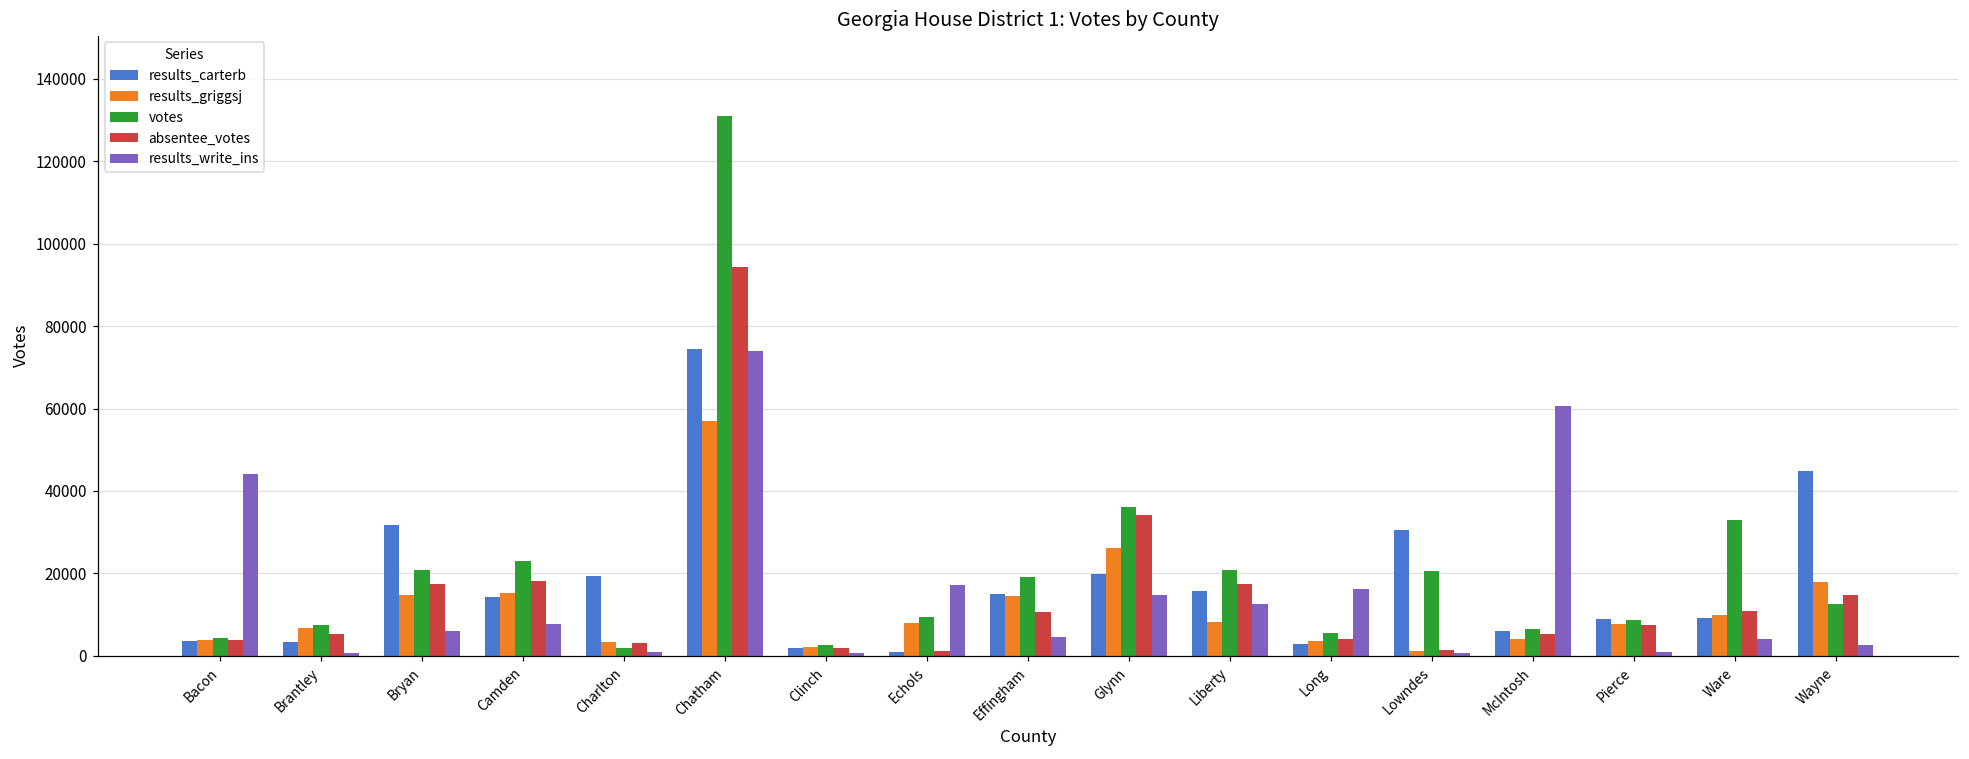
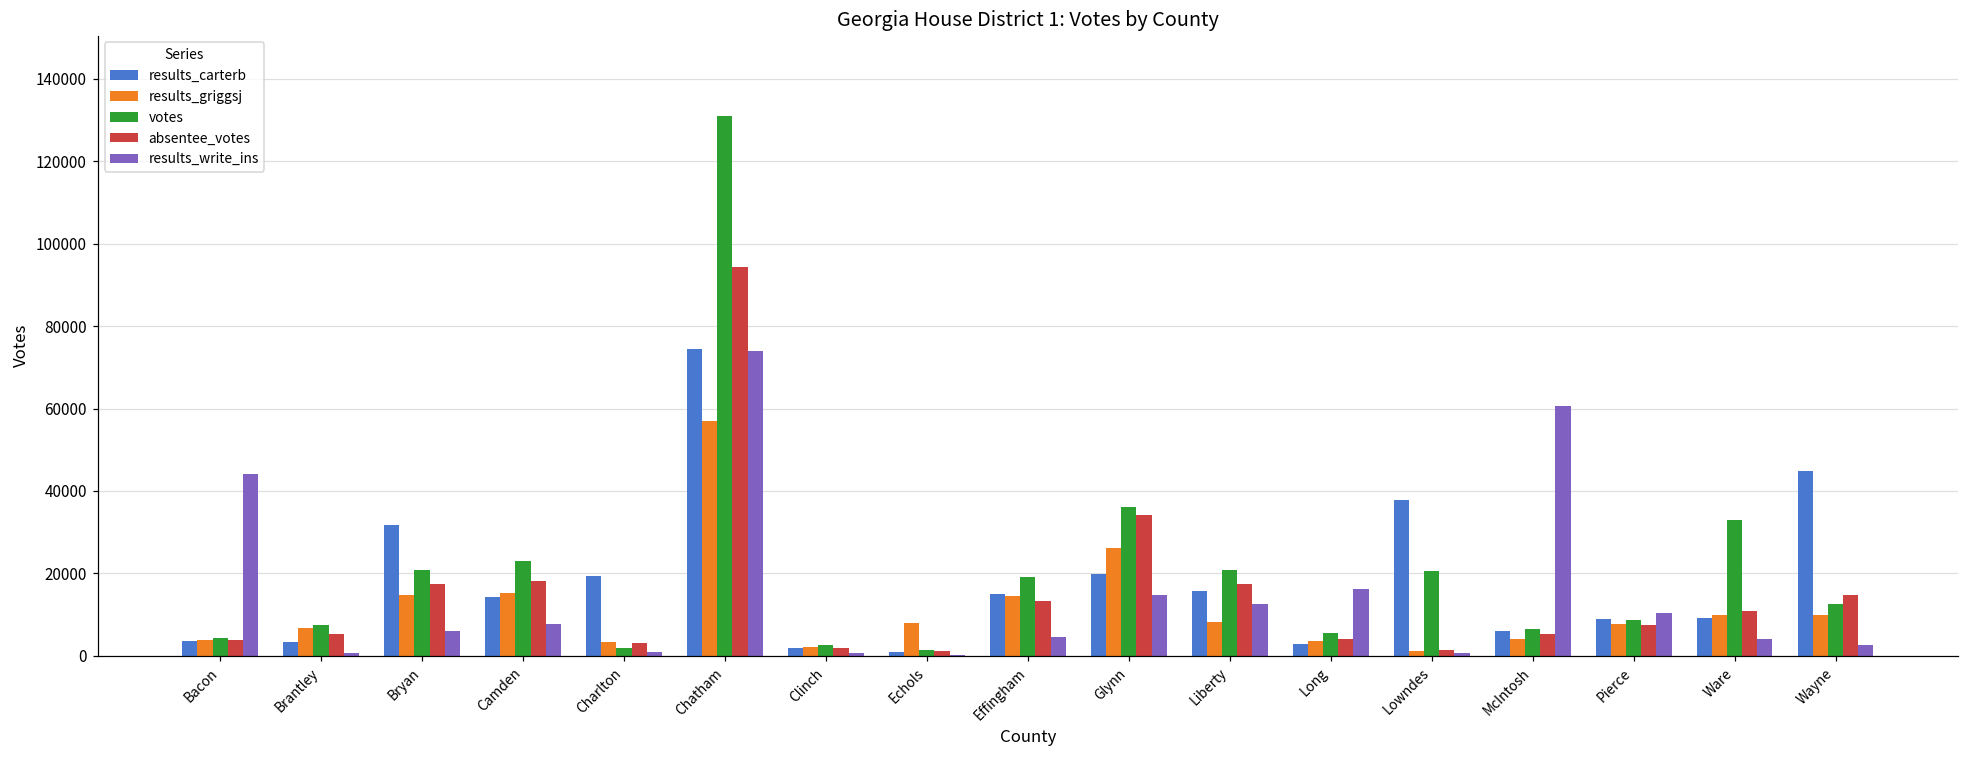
votes, Echols: 9000 -> 1000
results_write_ins, Echols: 17000 -> 0
absentee_votes, Effingham: 11000 -> 13000
results_carterb, Lowndes: 30000 -> 38000
results_write_ins, Pierce: 1000 -> 10000
results_griggsj, Wayne: 18000 -> 10000
